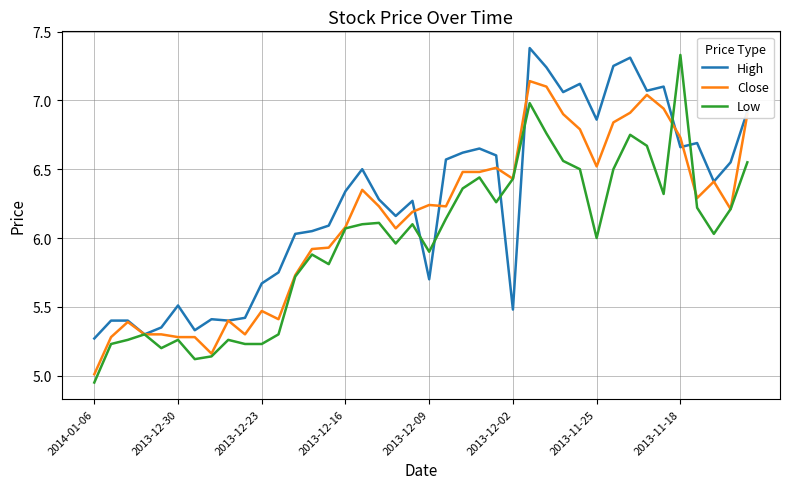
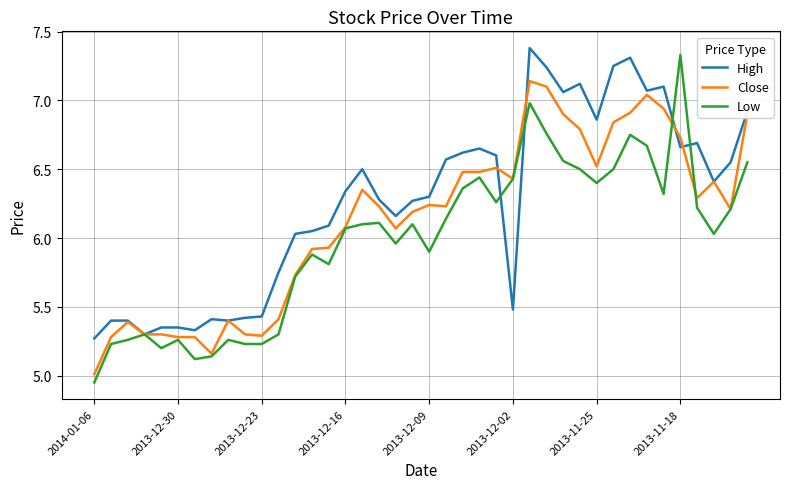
High, 2013-12-30: 5.51 -> 5.35
High, 2013-12-23: 5.67 -> 5.43
Close, 2013-12-23: 5.47 -> 5.29
High, 2013-12-09: 5.7 -> 6.3
Low, 2013-11-25: 6.0 -> 6.4
